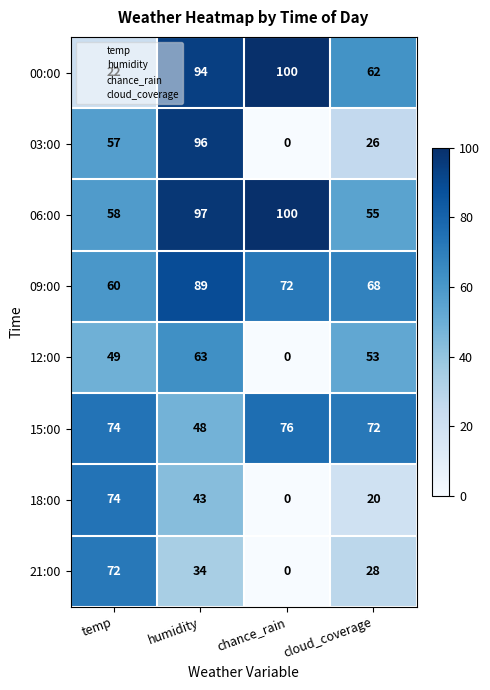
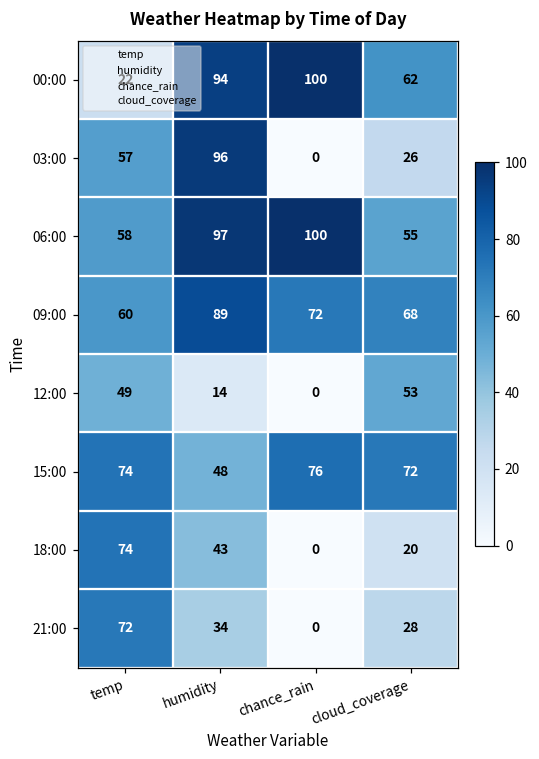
12:00, humidity: 63 -> 14
